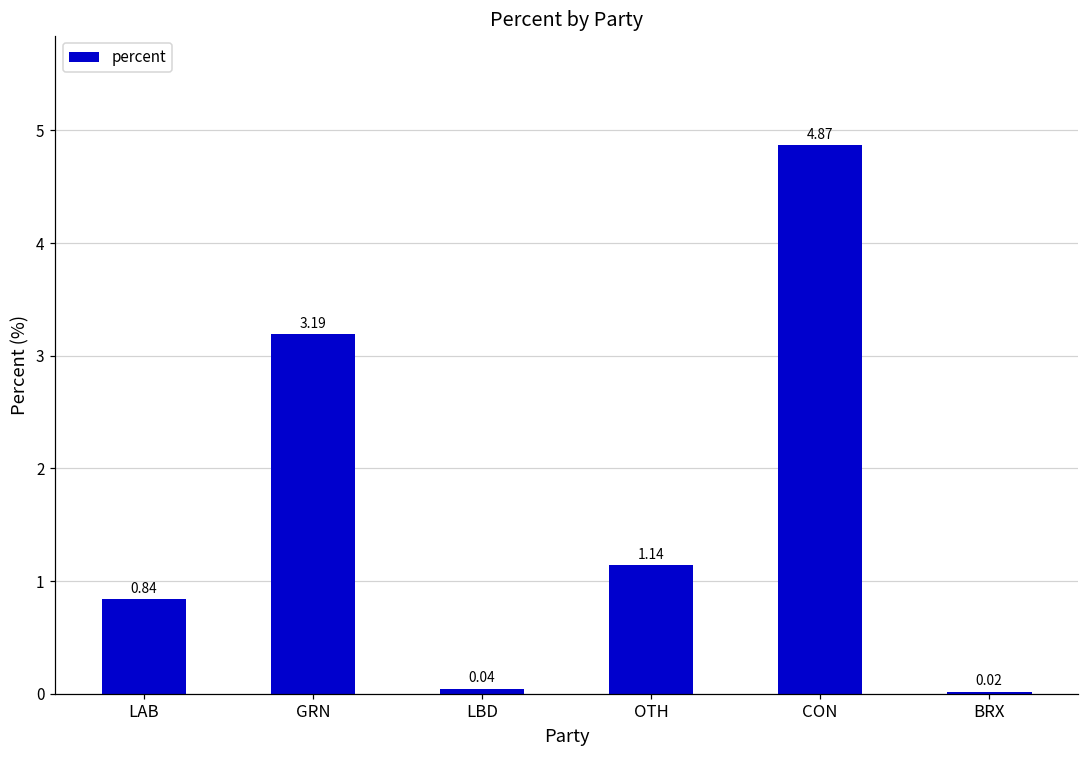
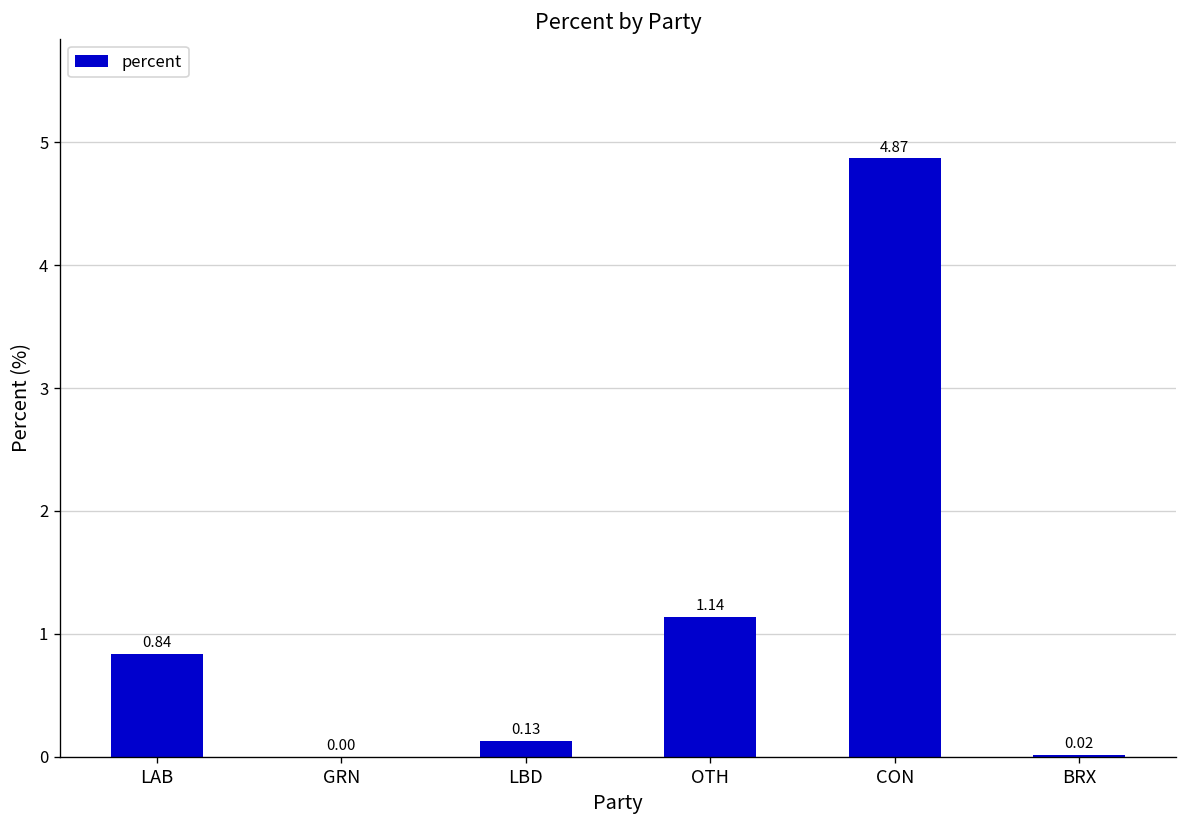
GRN: 3.19 -> 0.00
LBD: 0.04 -> 0.13
